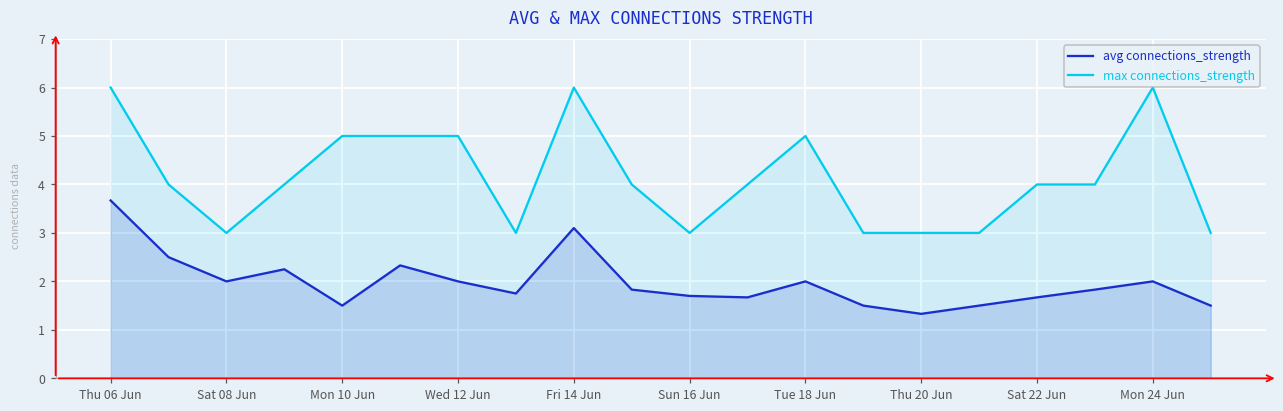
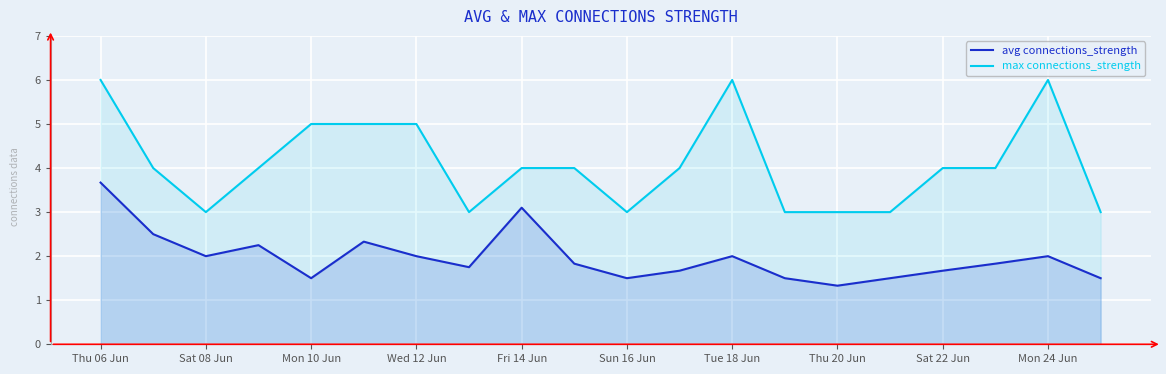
max connections_strength, Fri 14 Jun: 6 -> 4
avg connections_strength, Sun 16 Jun: 1.7 -> 1.5
max connections_strength, Tue 18 Jun: 5 -> 6
